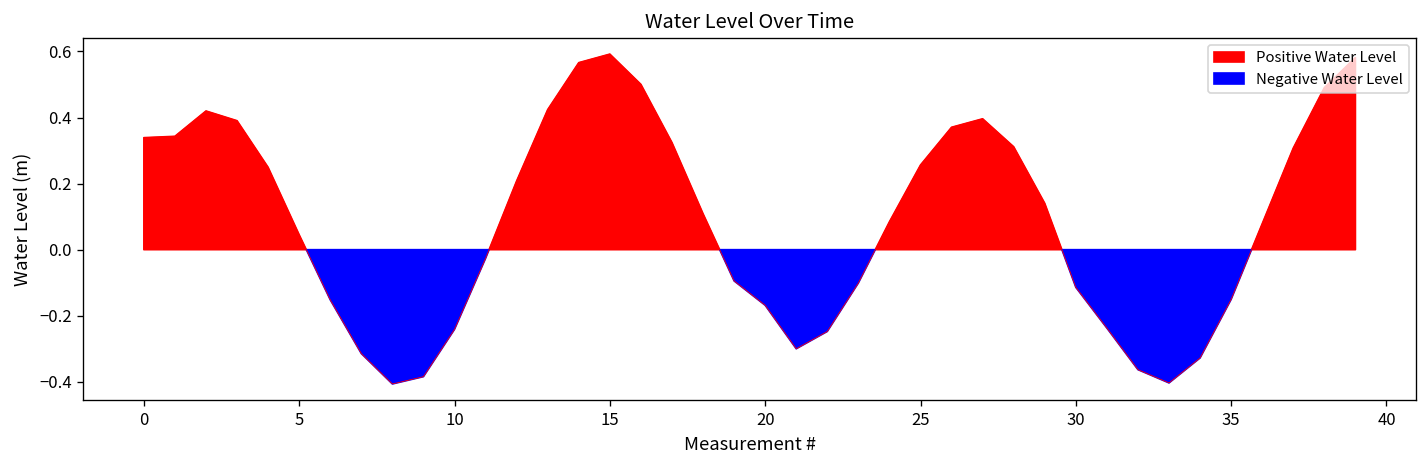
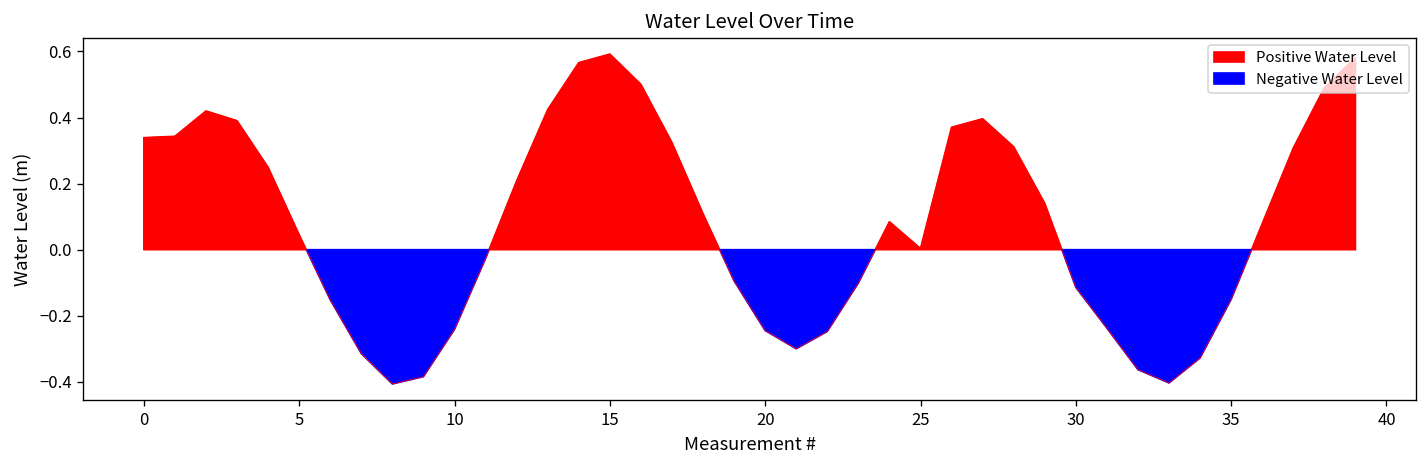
20: -0.17 -> -0.24
25: 0.26 -> 0.00
